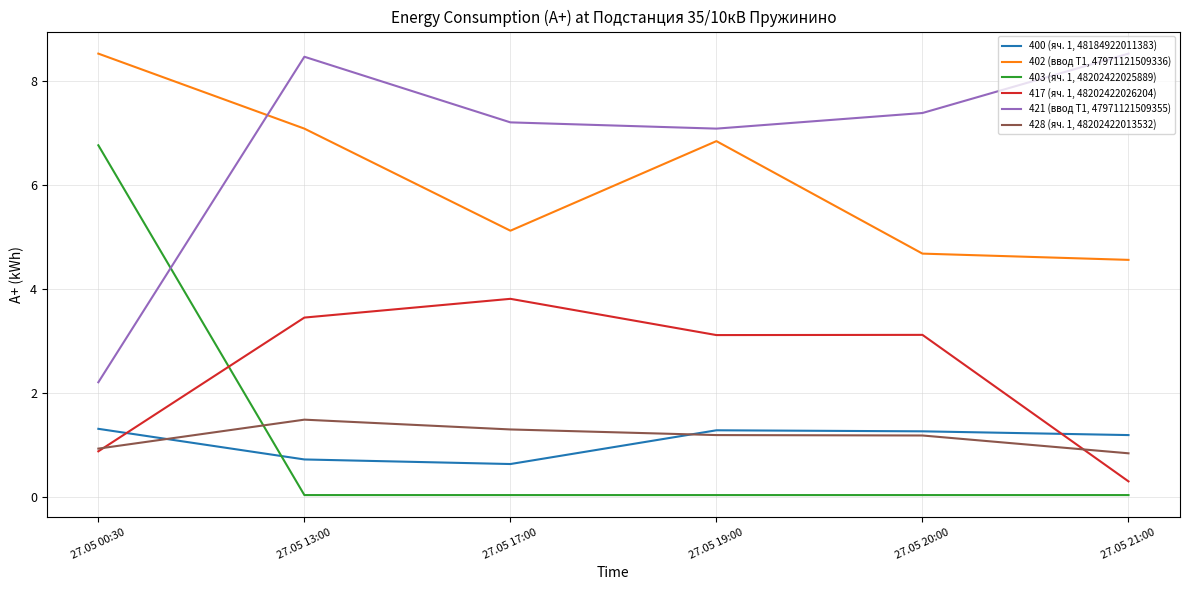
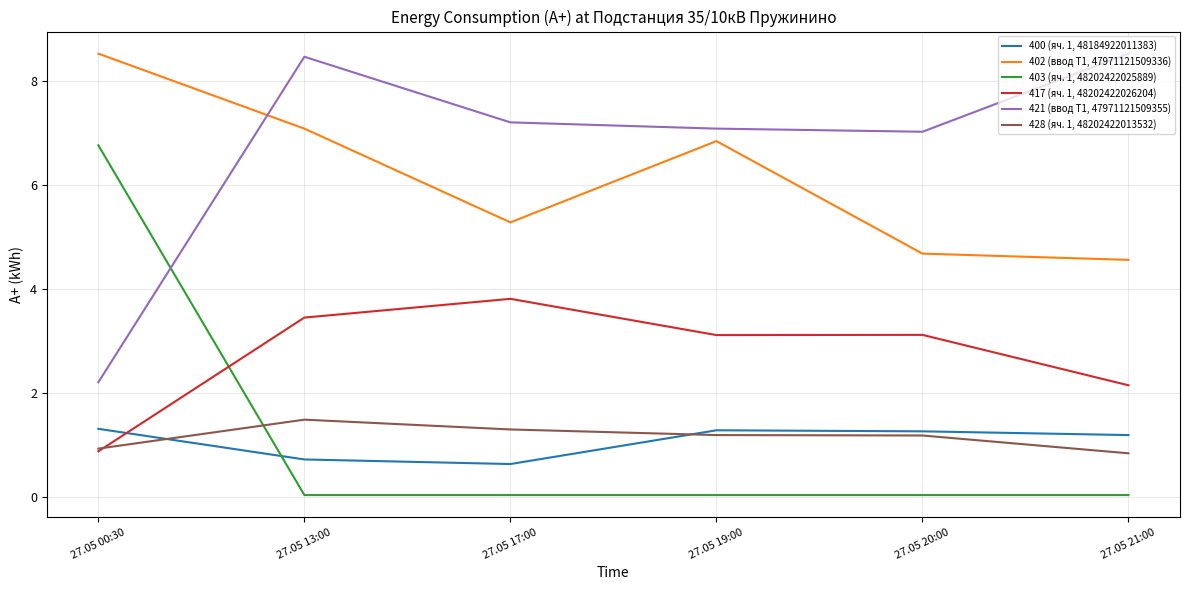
402 (ввод Т1, 47971121509336), 27.05 17:00: 5.1 -> 5.3
421 (ввод Т1, 47971121509355), 27.05 20:00: 7.4 -> 7.0
417 (яч. 1, 48202422026204), 27.05 21:00: 0.3 -> 2.2
